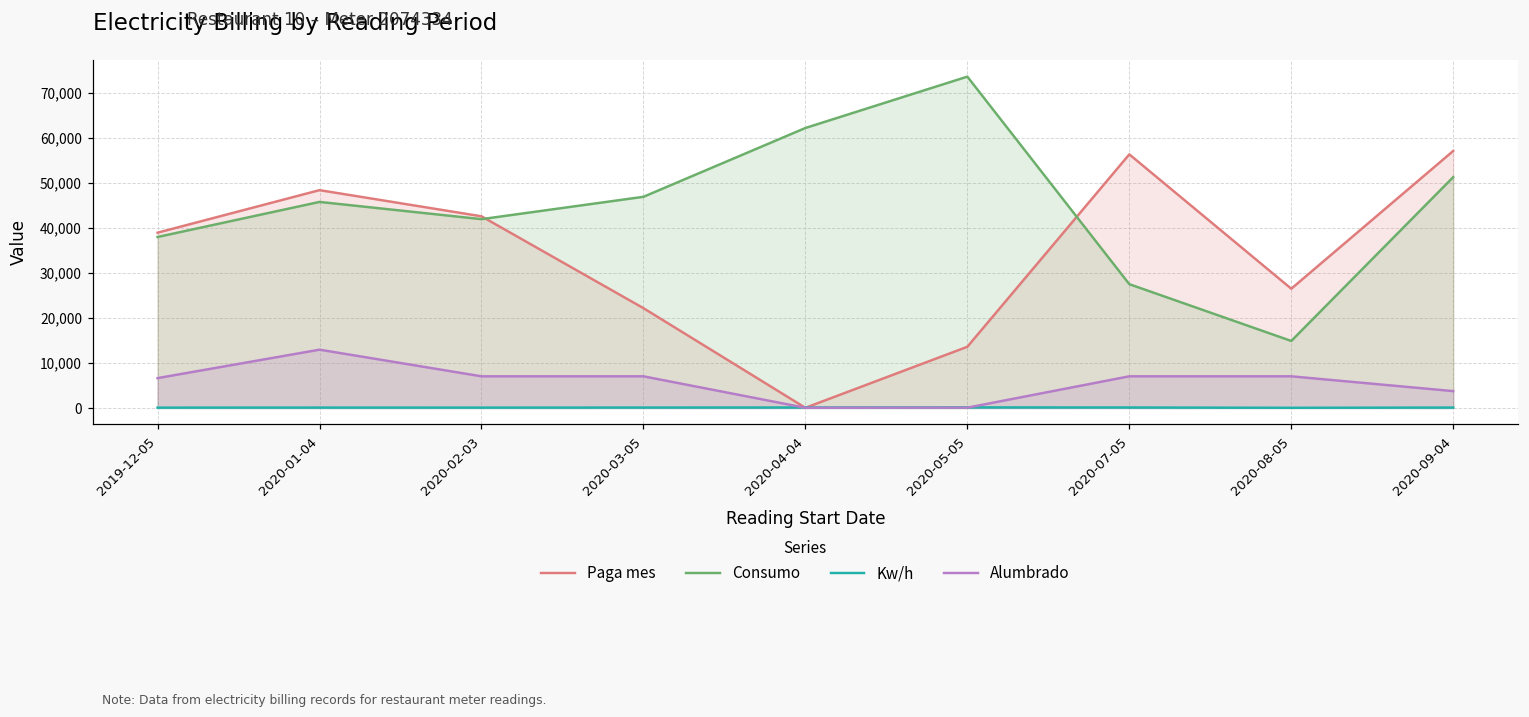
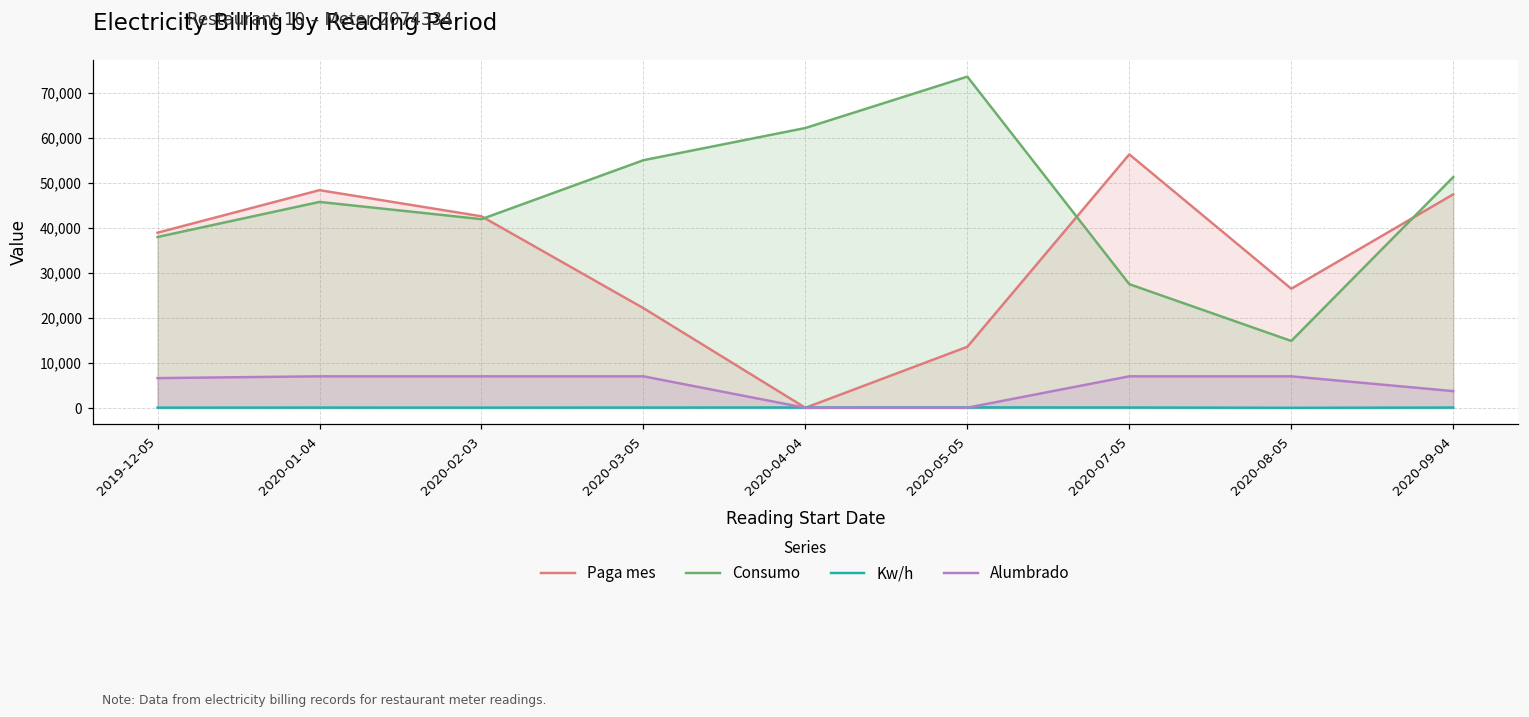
Alumbrado, 2020-01-04: 13,000 -> 7,000
Consumo, 2020-03-05: 47,000 -> 55,000
Paga mes, 2020-09-04: 57,000 -> 47,000
